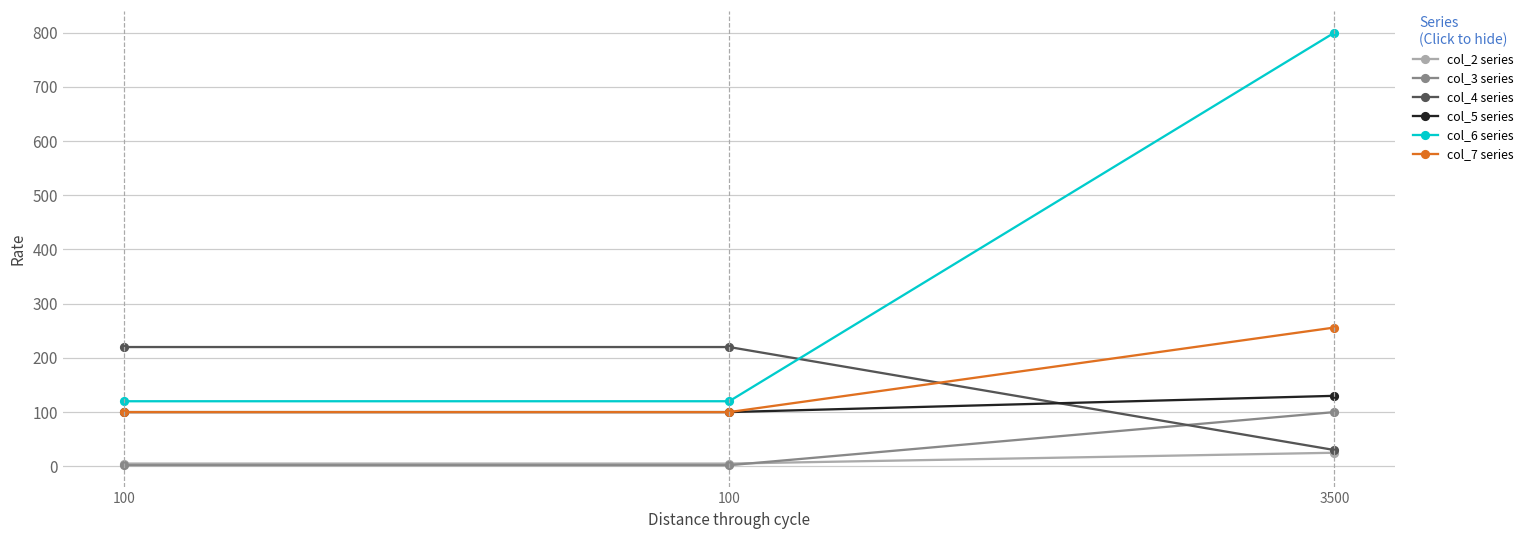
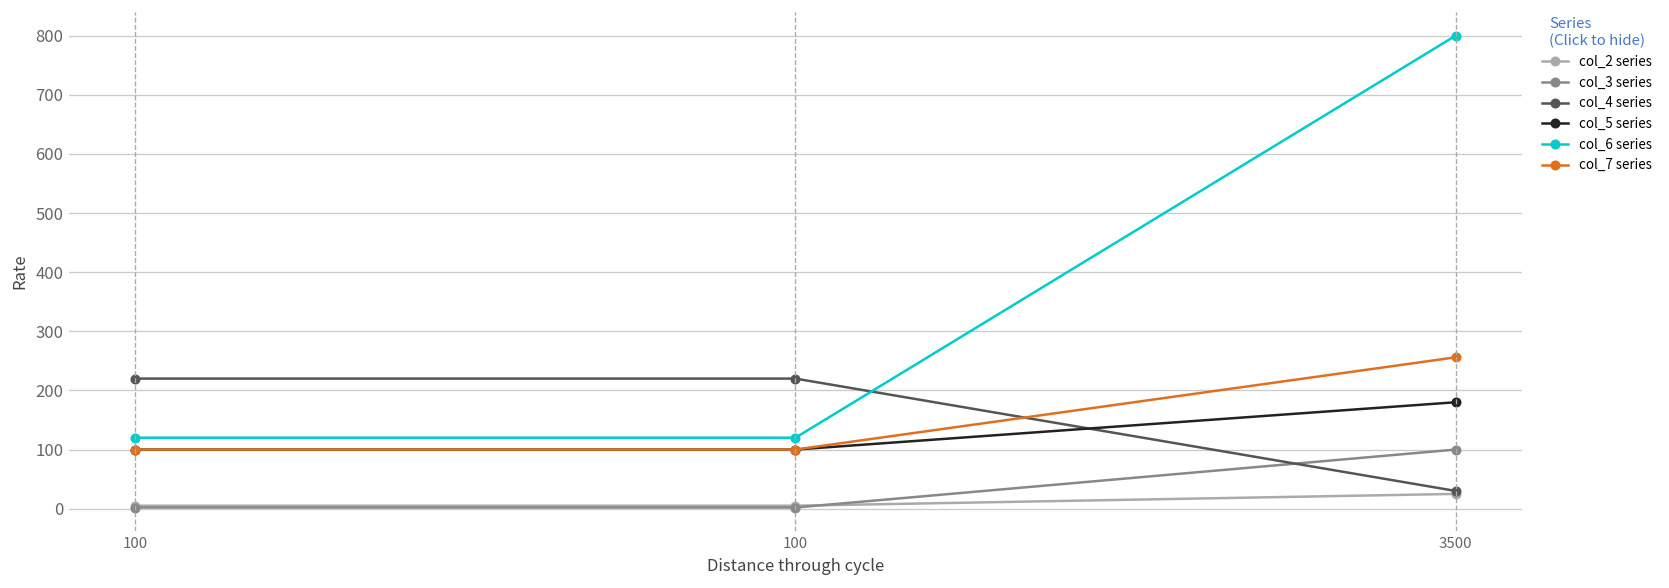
col_5 series, 3500: 130 -> 180
